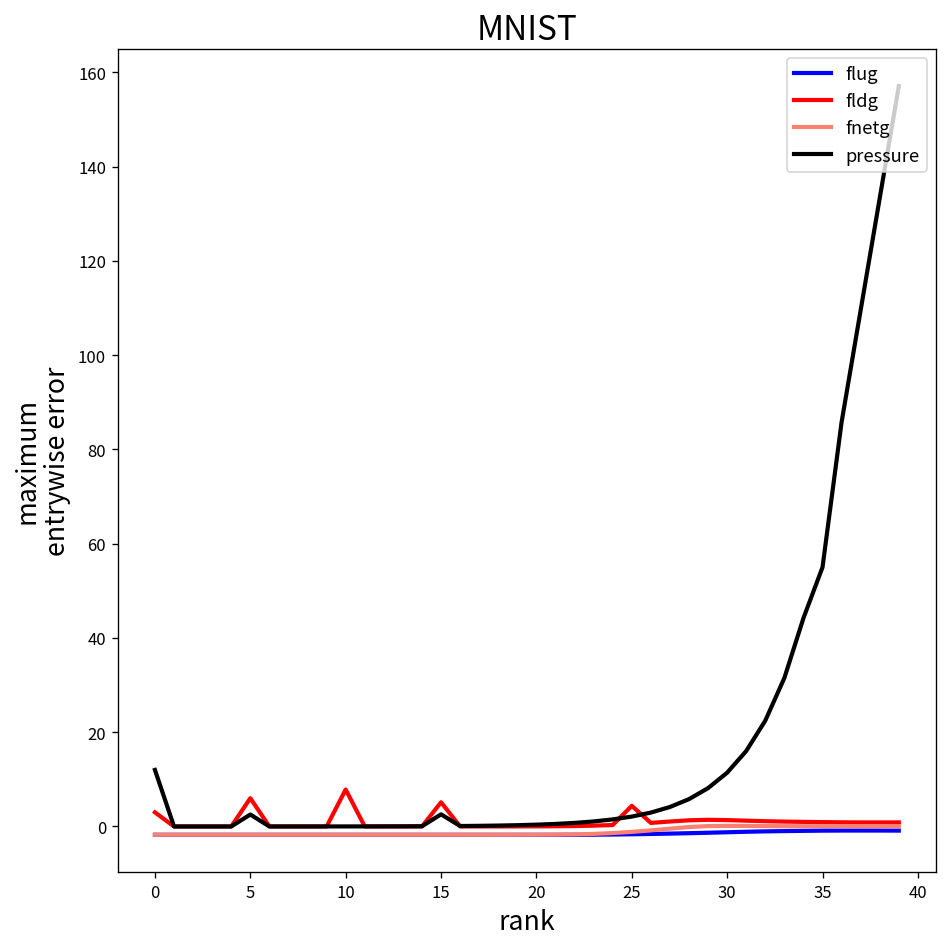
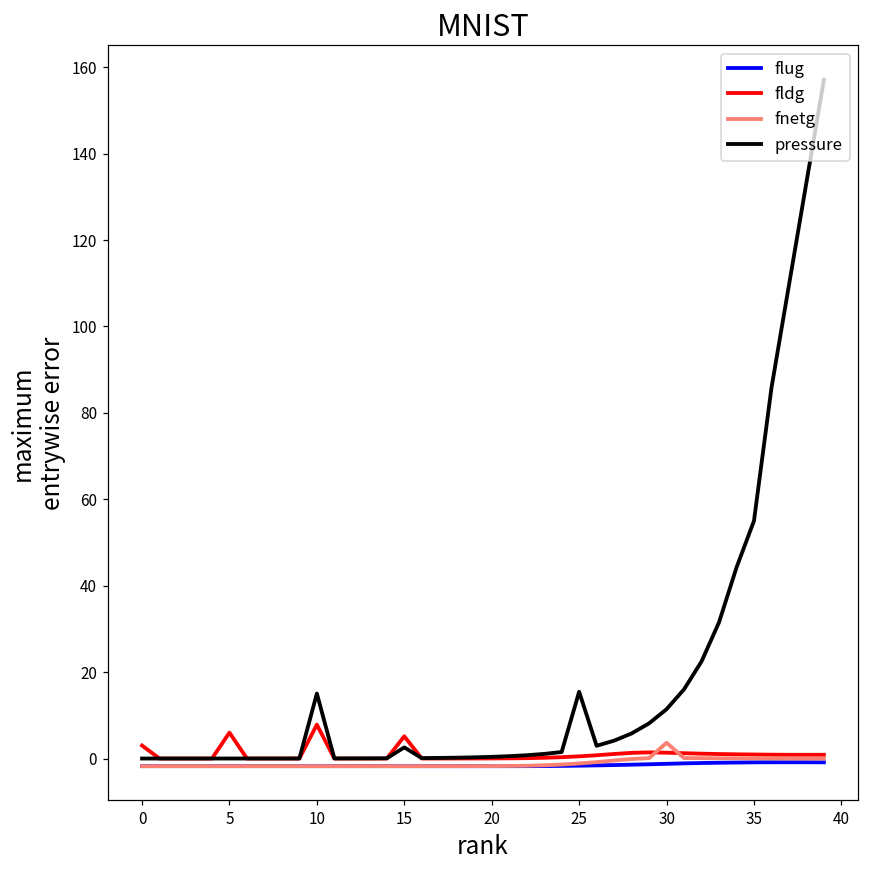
pressure, 0: 12 -> 0
pressure, 5: 3 -> 0
pressure, 10: 0 -> 15
fldg, 25: 4 -> 1
pressure, 25: 2 -> 15
fnetg, 30: 0 -> 4
